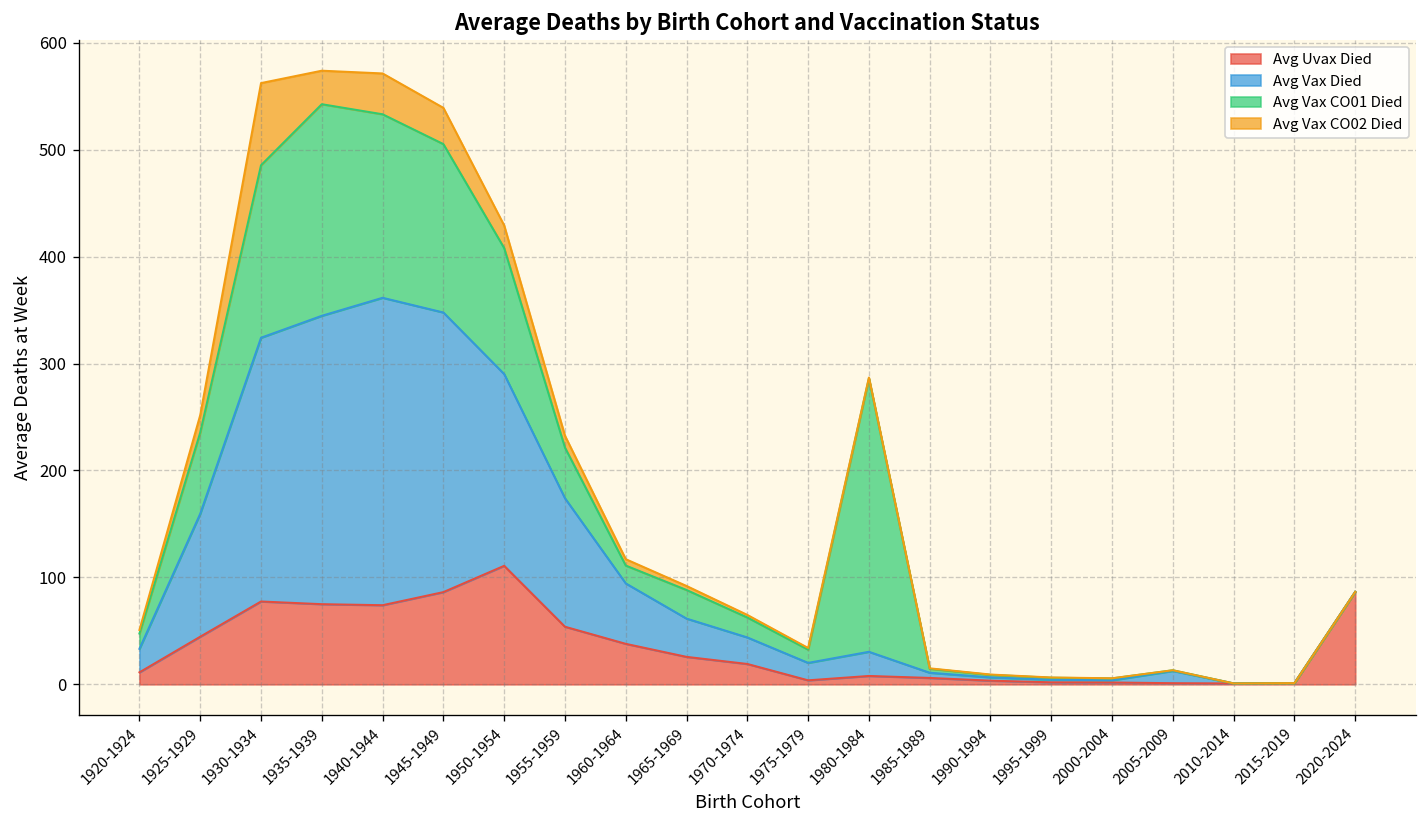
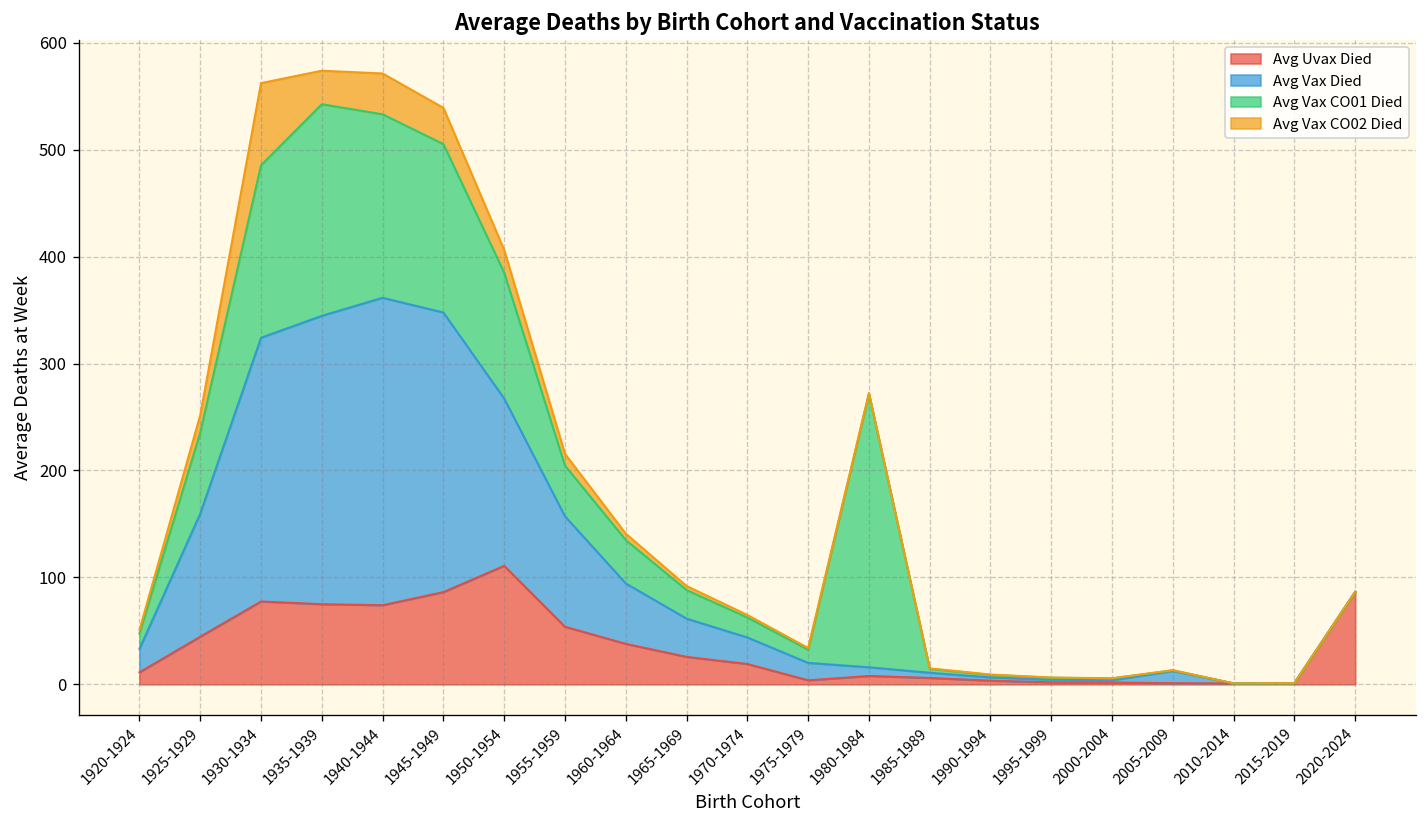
Avg Vax Died, 1950-1954: 180 -> 160
Avg Vax Died, 1955-1959: 120 -> 100
Avg Vax CO01 Died, 1960-1964: 20 -> 40
Avg Vax Died, 1980-1984: 20 -> 10
